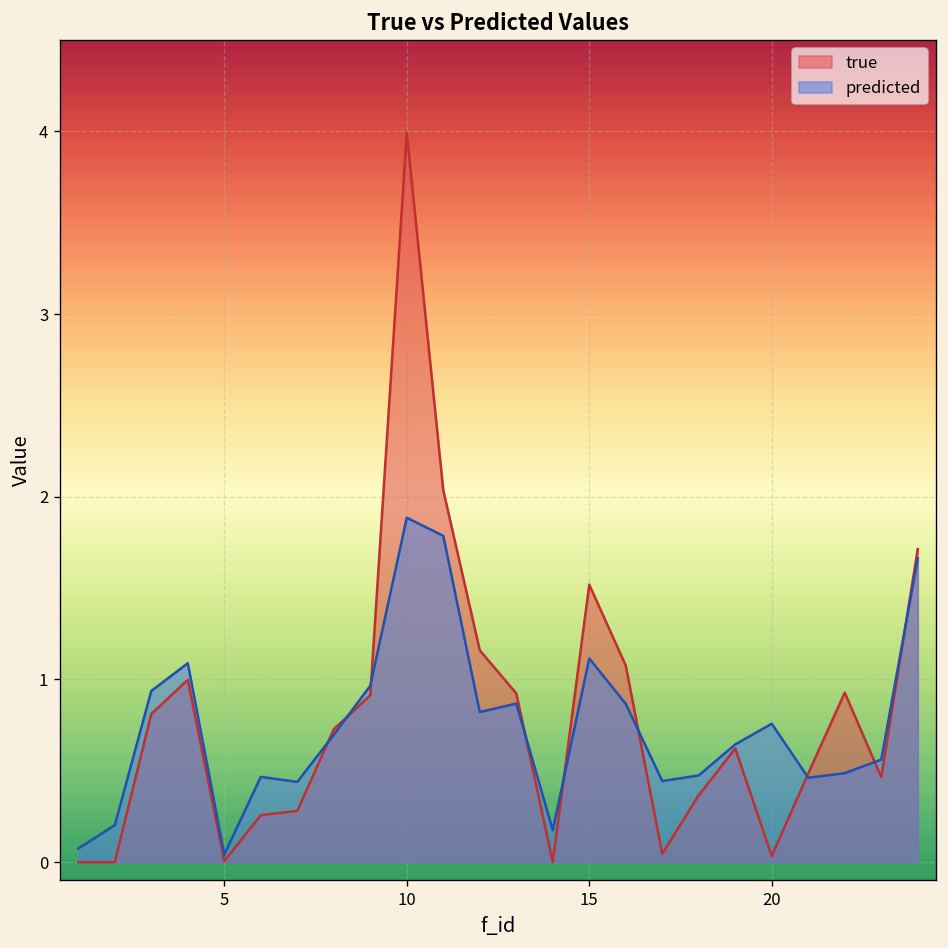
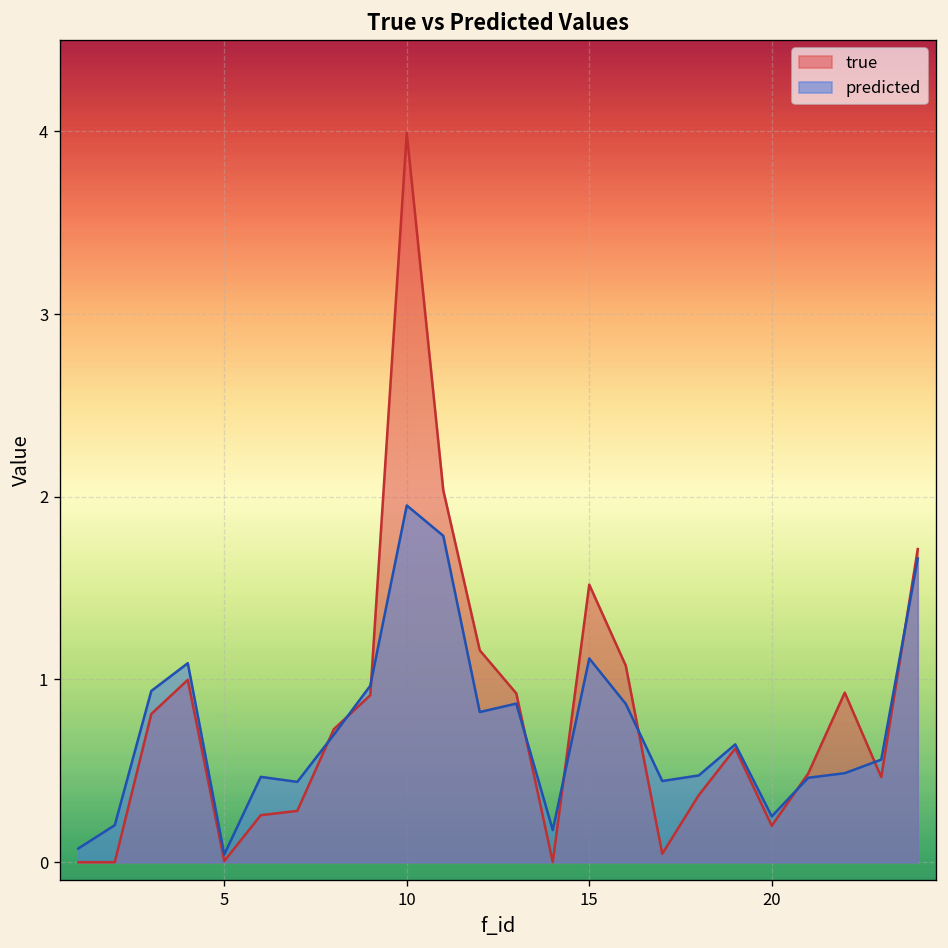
predicted, 10: 1.89 -> 1.95
true, 20: 0.03 -> 0.20
predicted, 20: 0.76 -> 0.25
